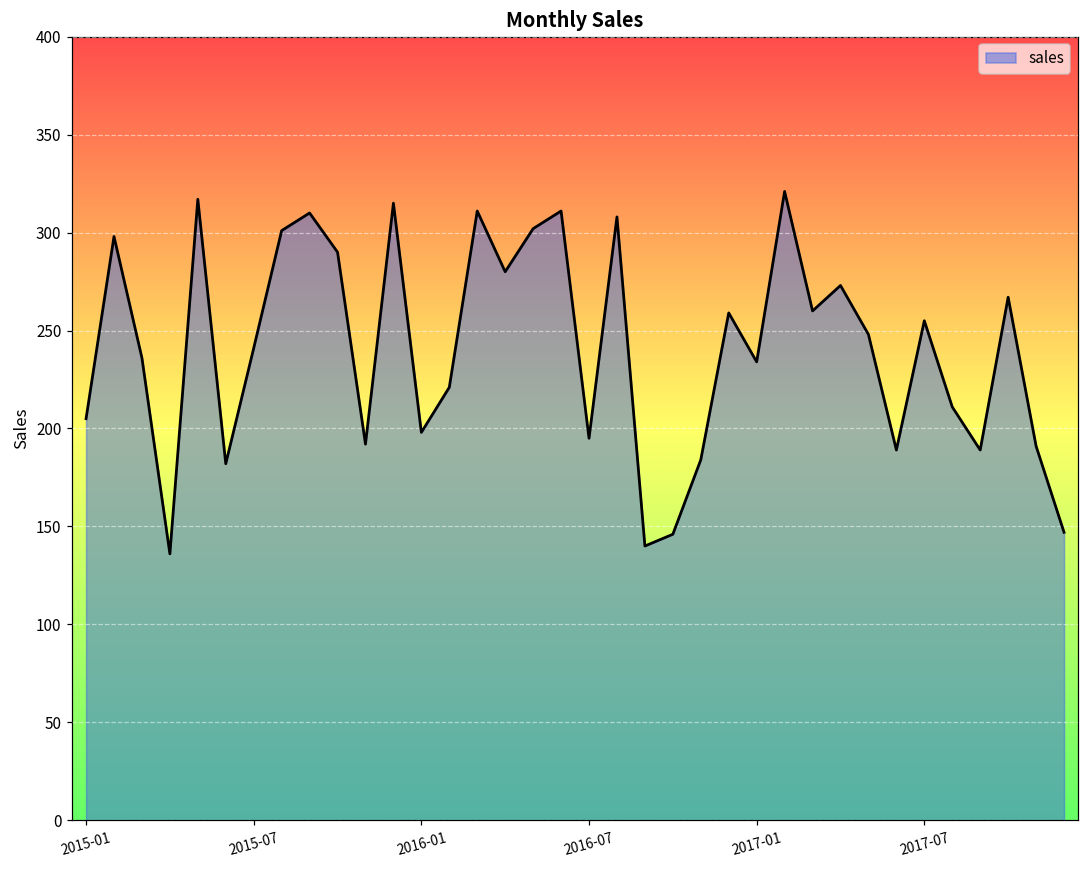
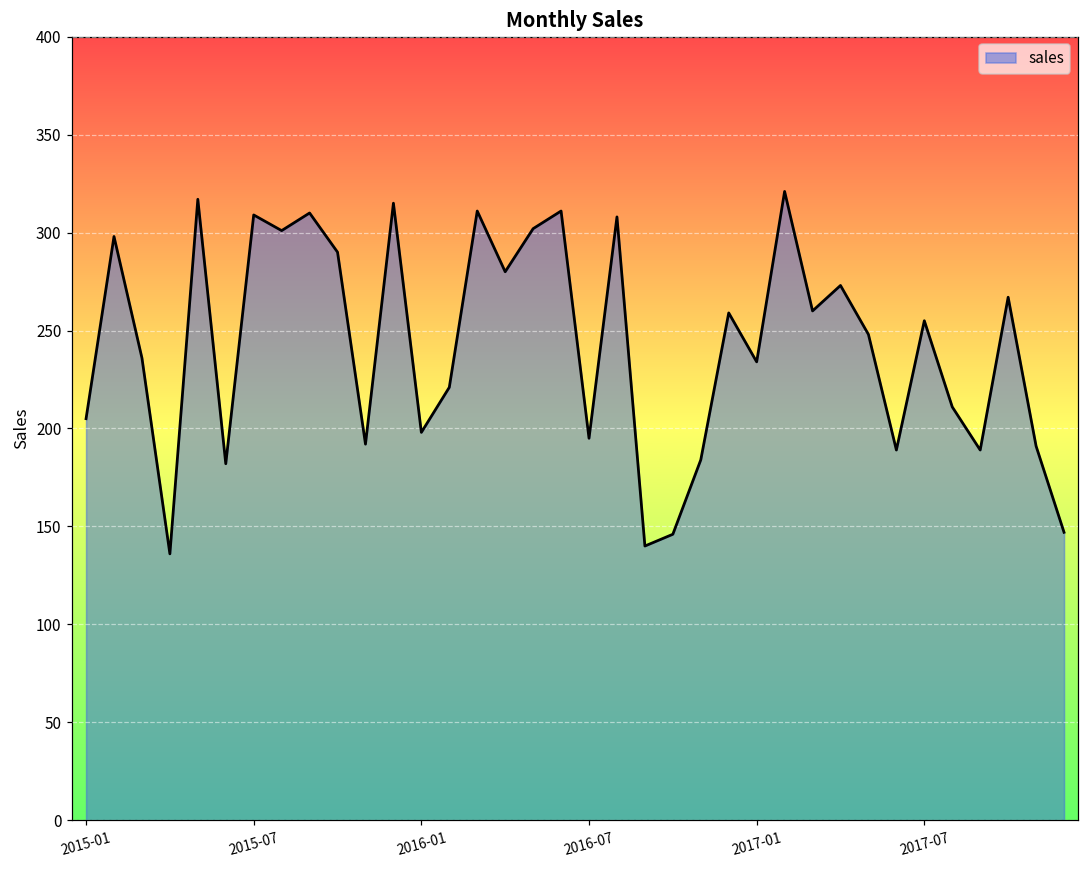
2015-07: 241 -> 309
